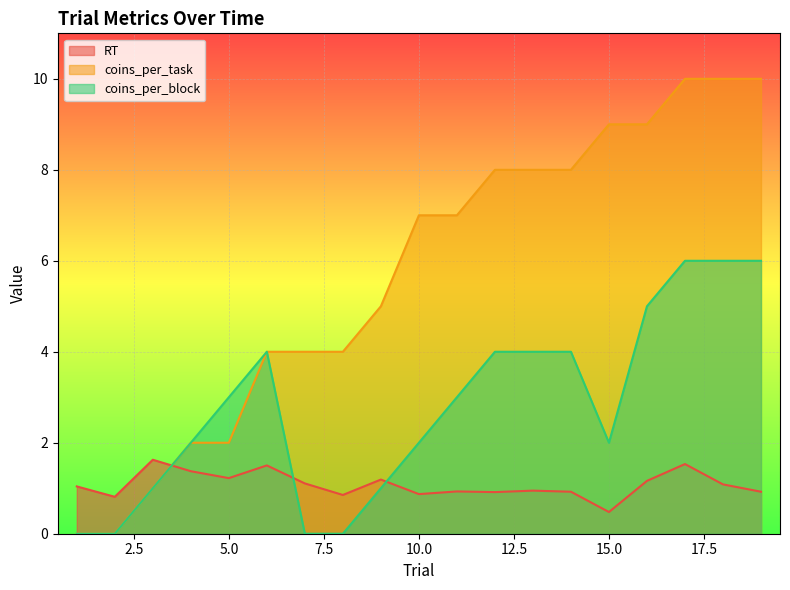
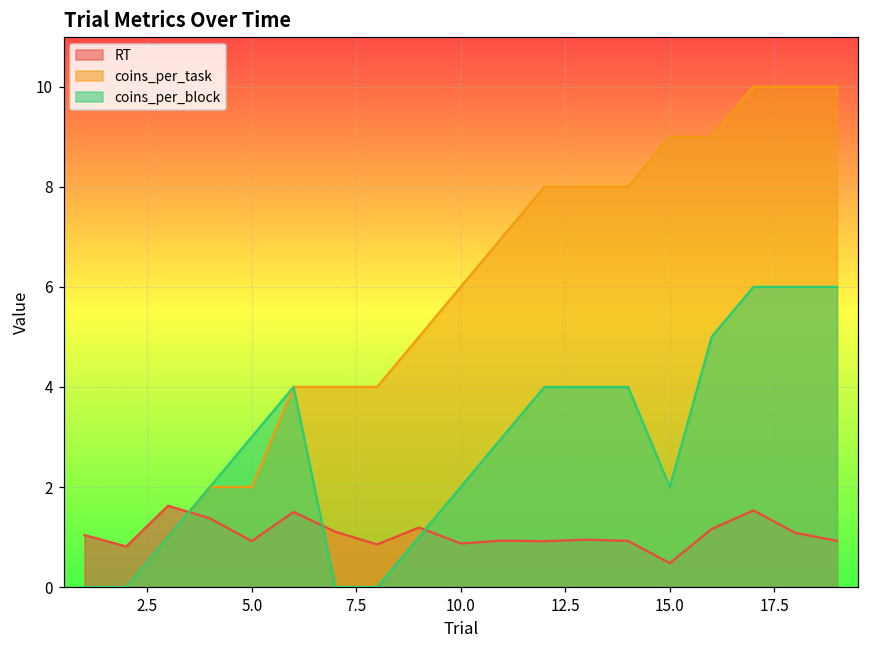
RT, 5.0: 1.2 -> 0.9
coins_per_task, 10.0: 7 -> 6
